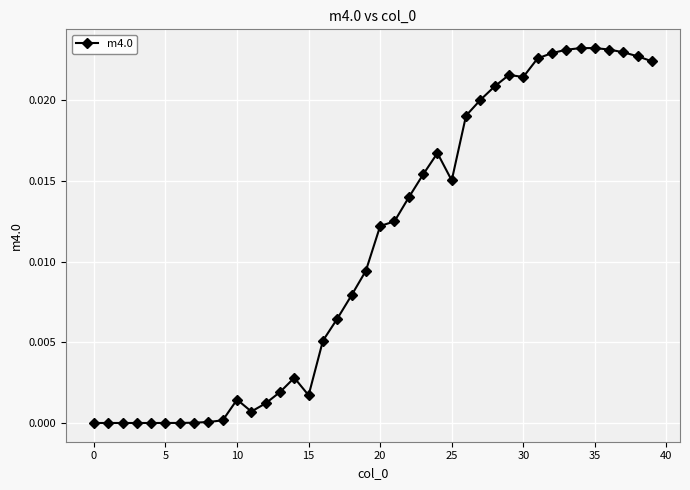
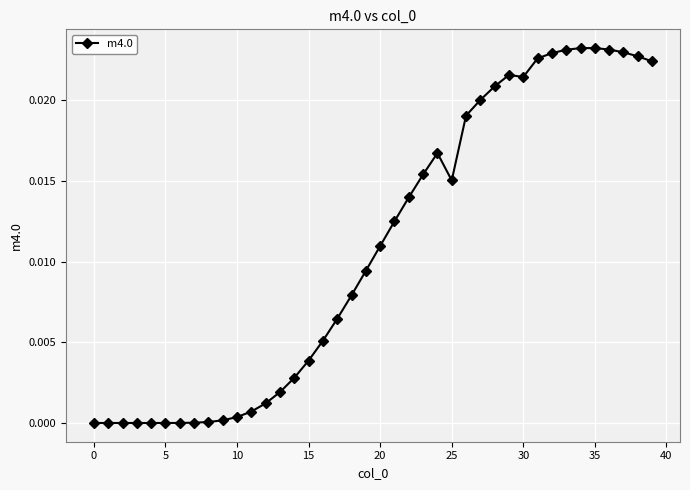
10: 0.0014 -> 0.0004
15: 0.0017 -> 0.0039
20: 0.0122 -> 0.0110
